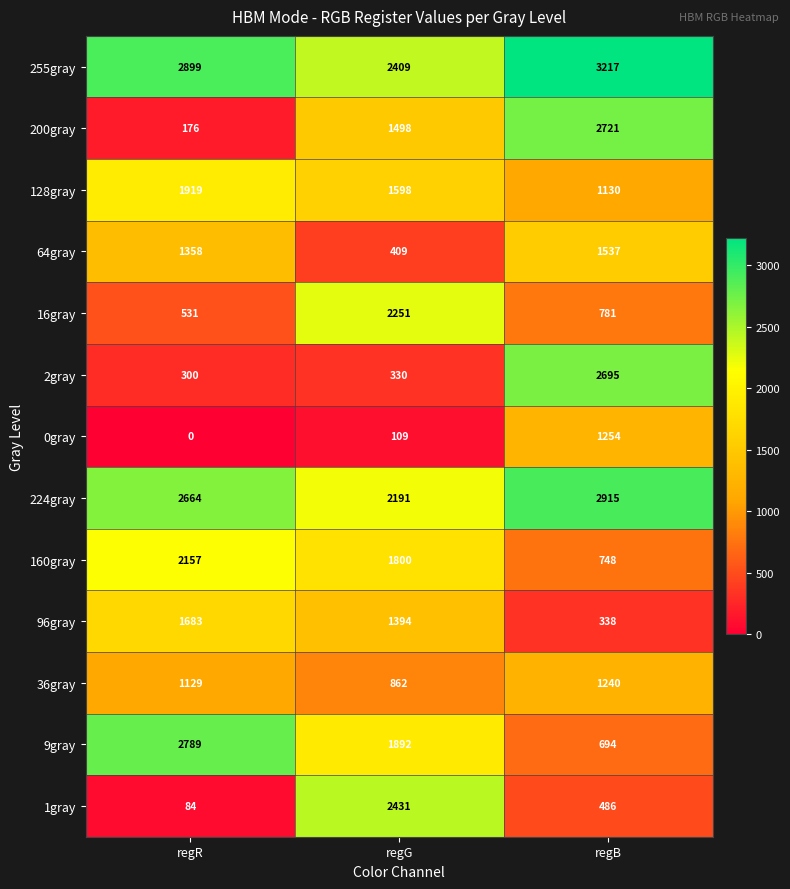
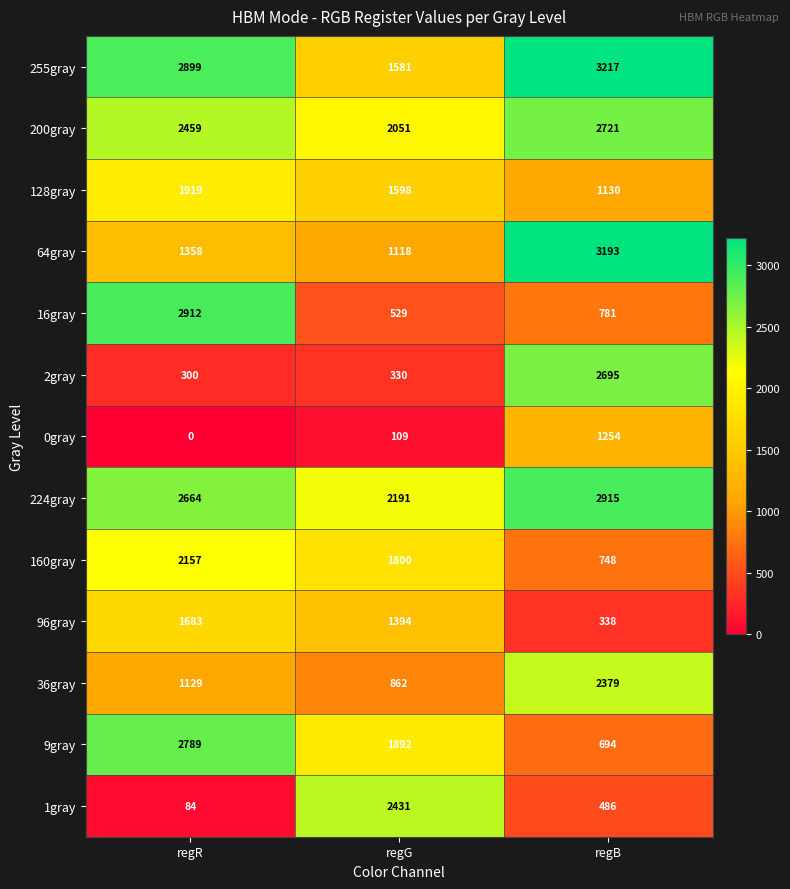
255gray, regG: 2409 -> 1581
200gray, regR: 176 -> 2459
200gray, regG: 1498 -> 2051
64gray, regG: 409 -> 1118
64gray, regB: 1537 -> 3193
16gray, regR: 531 -> 2912
16gray, regG: 2251 -> 529
36gray, regB: 1240 -> 2379
